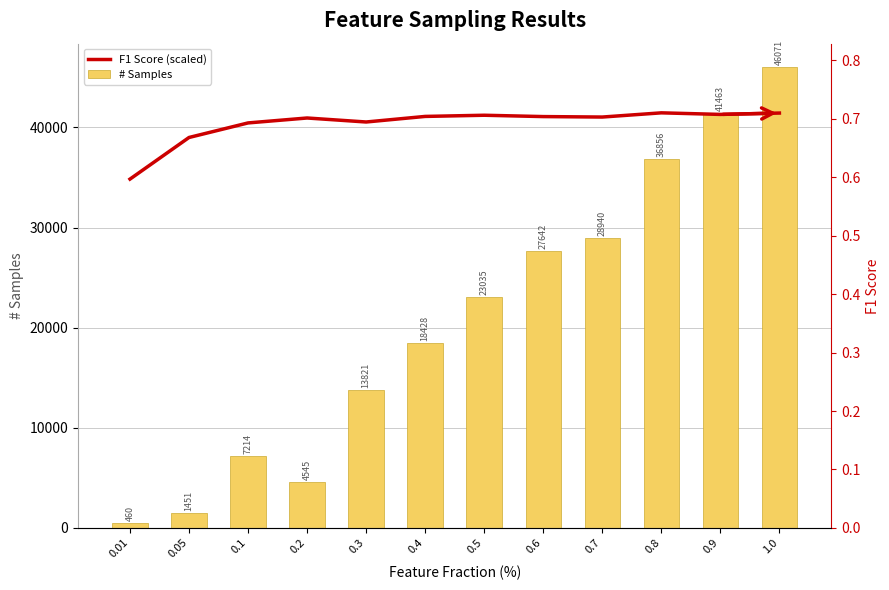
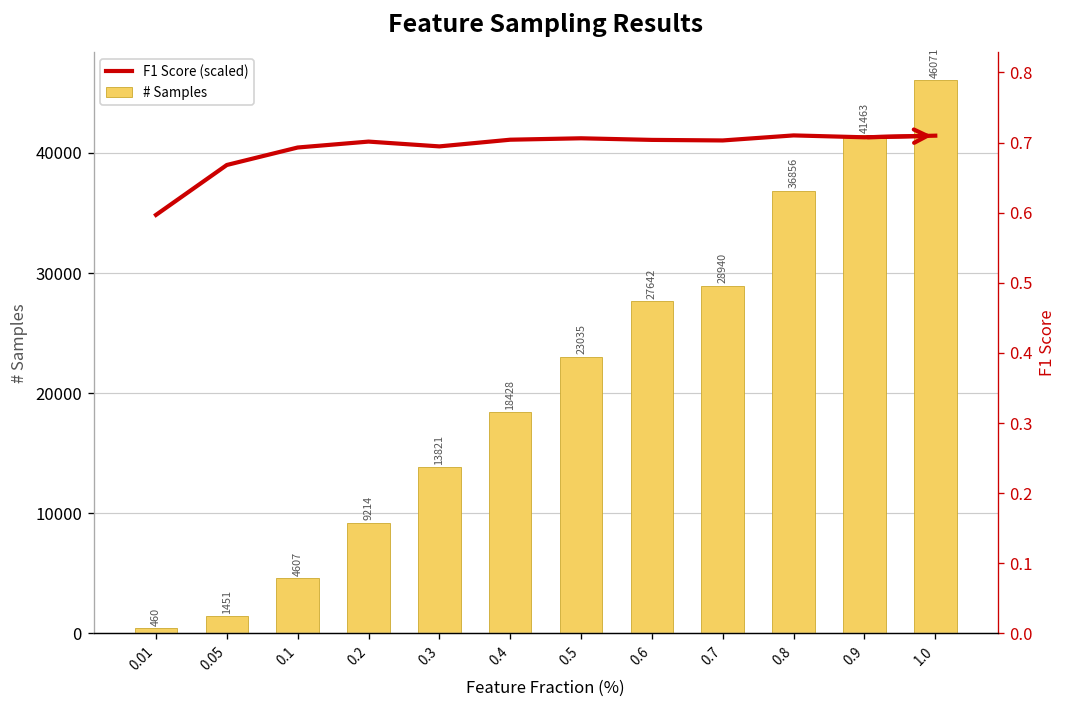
# Samples, 0.1: 7214 -> 4607
# Samples, 0.2: 4545 -> 9214
